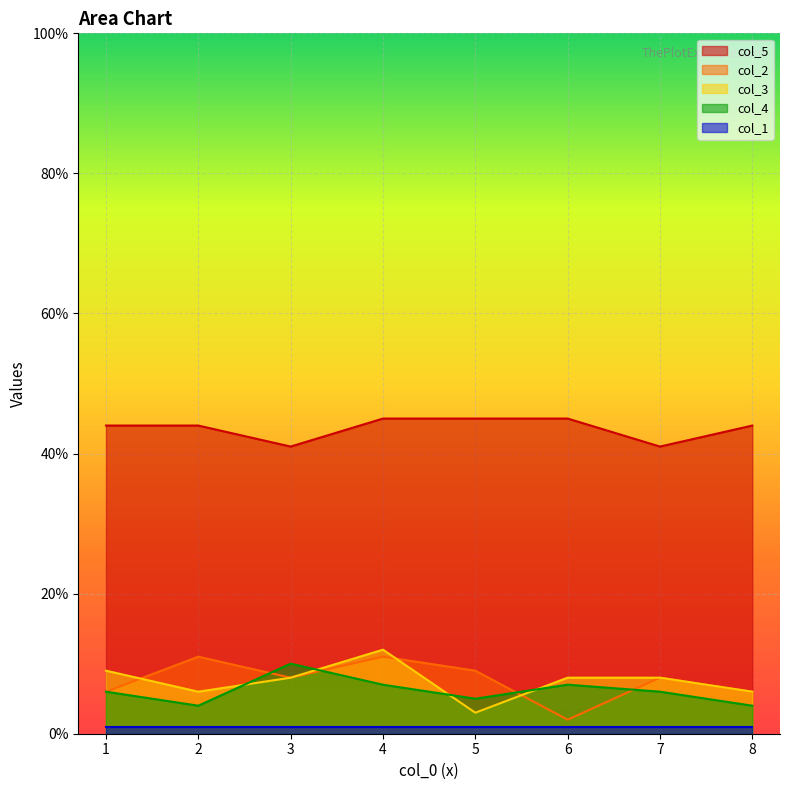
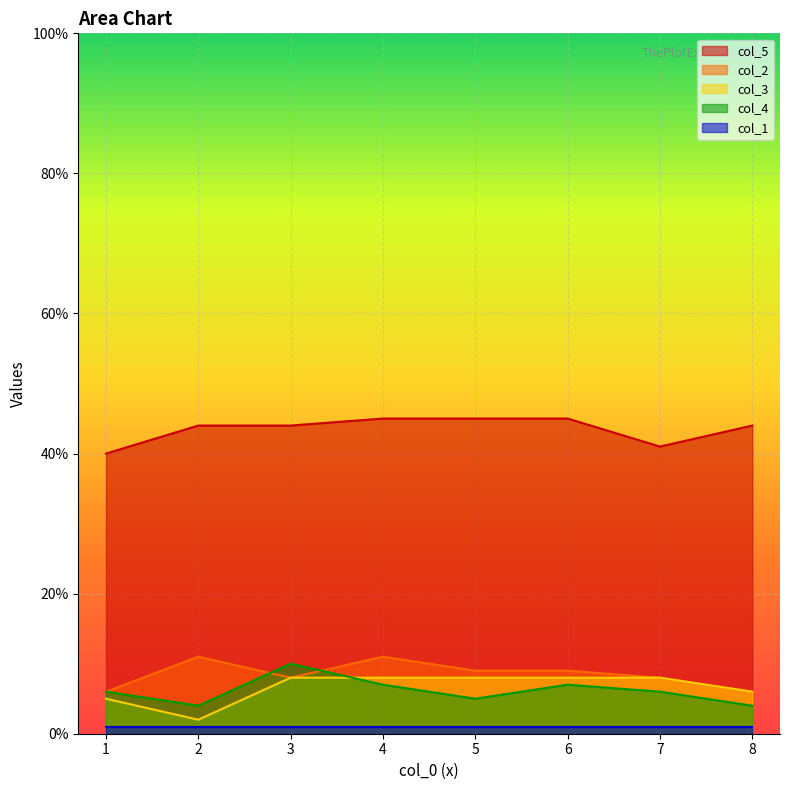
col_5, 1: 44% -> 40%
col_3, 1: 9% -> 5%
col_3, 2: 6% -> 2%
col_5, 3: 41% -> 44%
col_3, 4: 12% -> 8%
col_3, 5: 3% -> 8%
col_2, 6: 2% -> 9%
